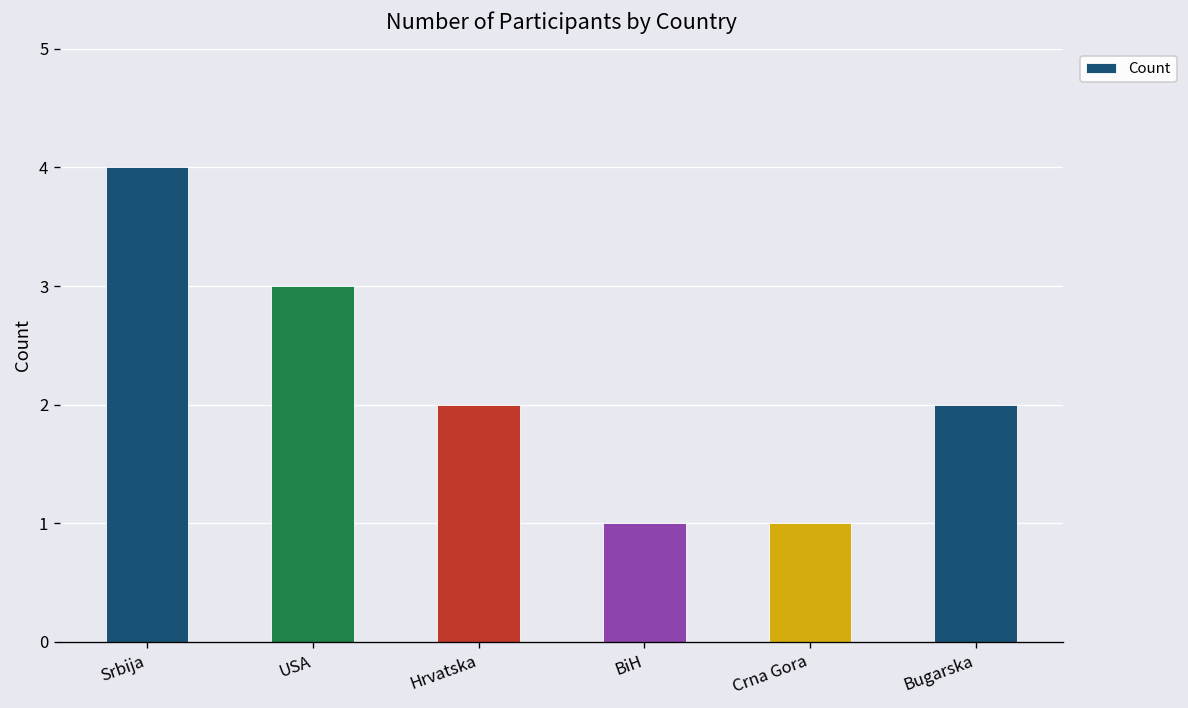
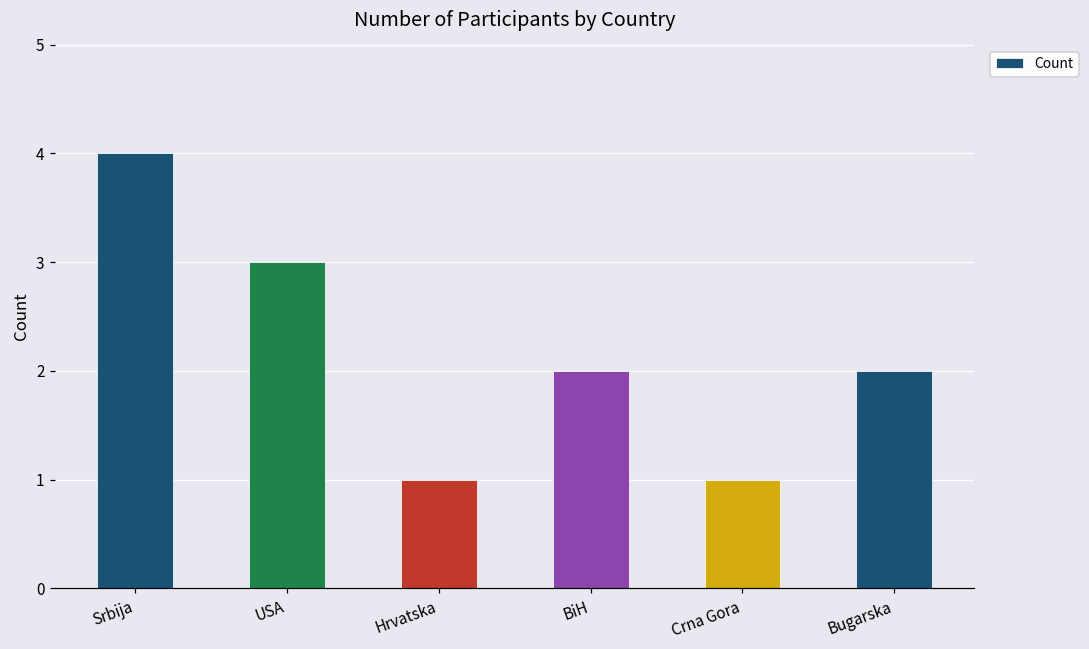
Hrvatska: 2 -> 1
BiH: 1 -> 2
